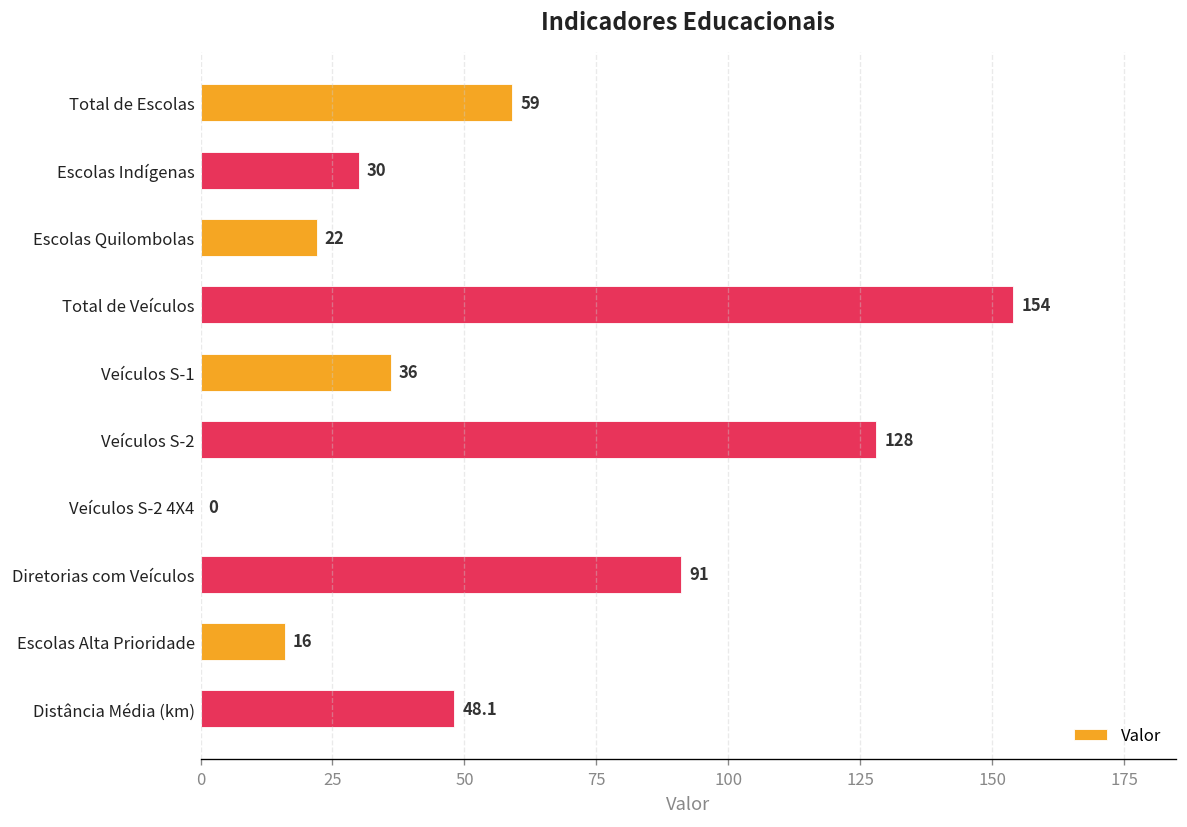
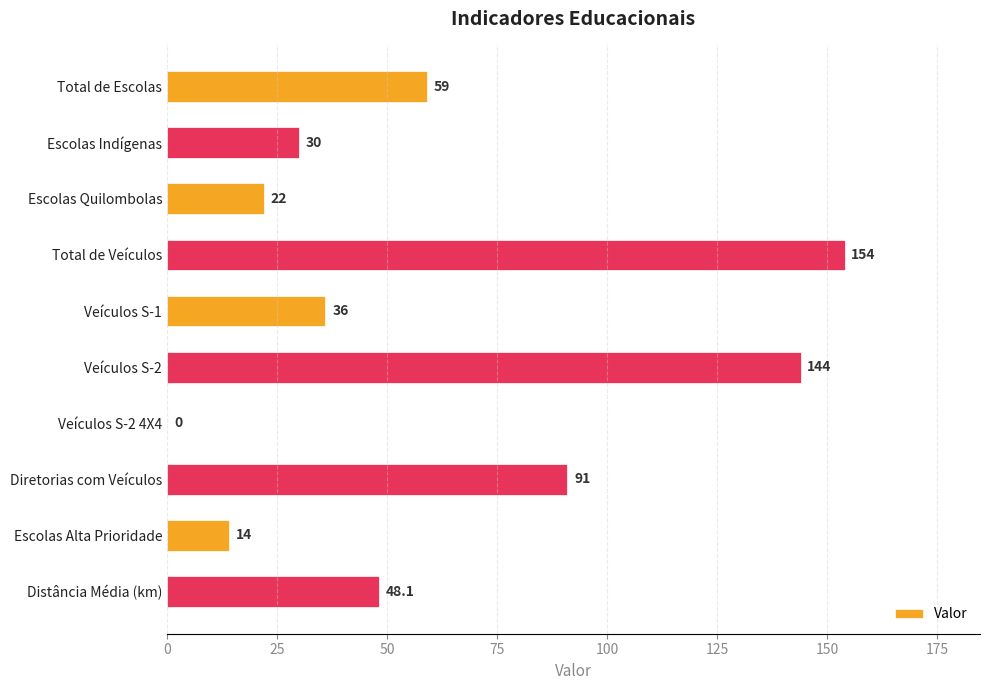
Veículos S-2: 128 -> 144
Escolas Alta Prioridade: 16 -> 14
